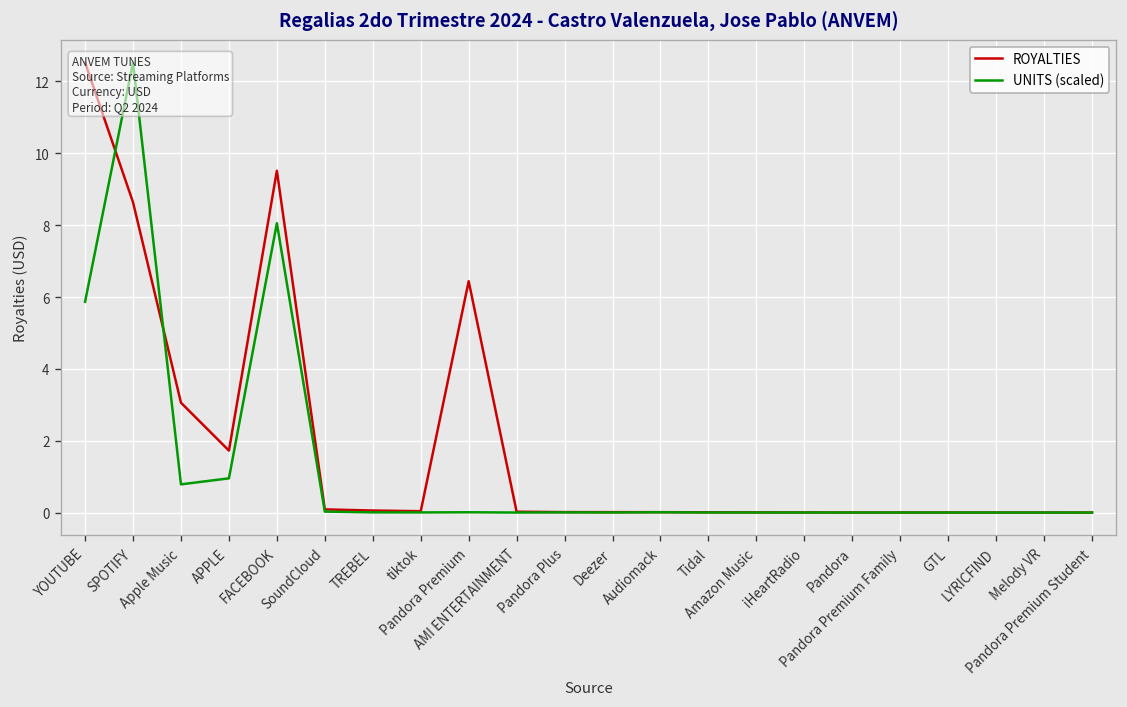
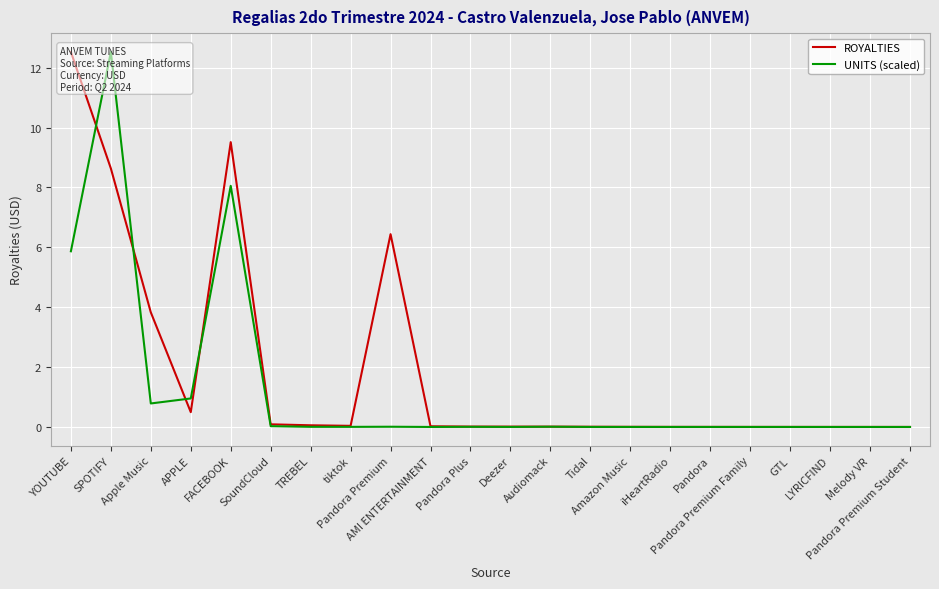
ROYALTIES, Apple Music: 3.1 -> 3.8
ROYALTIES, APPLE: 1.7 -> 0.5
